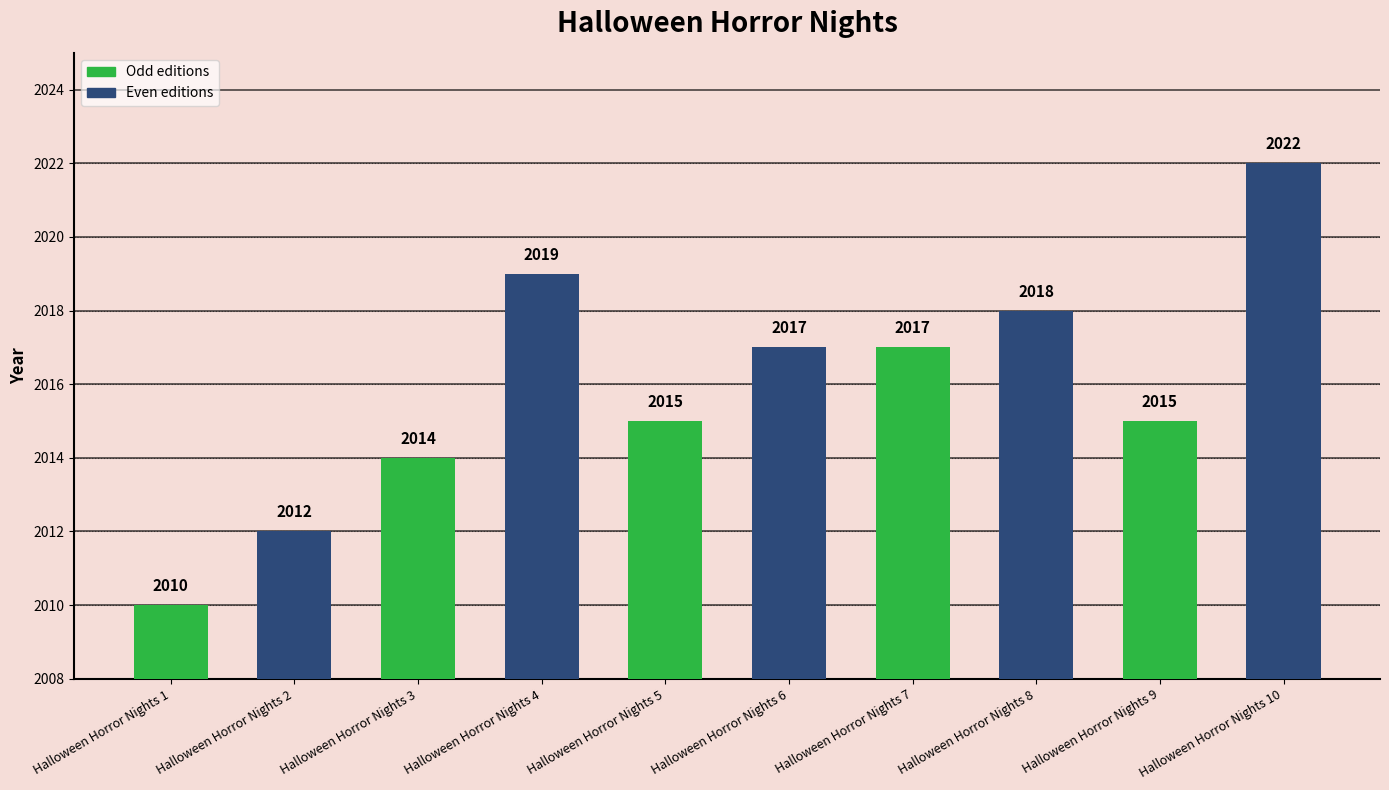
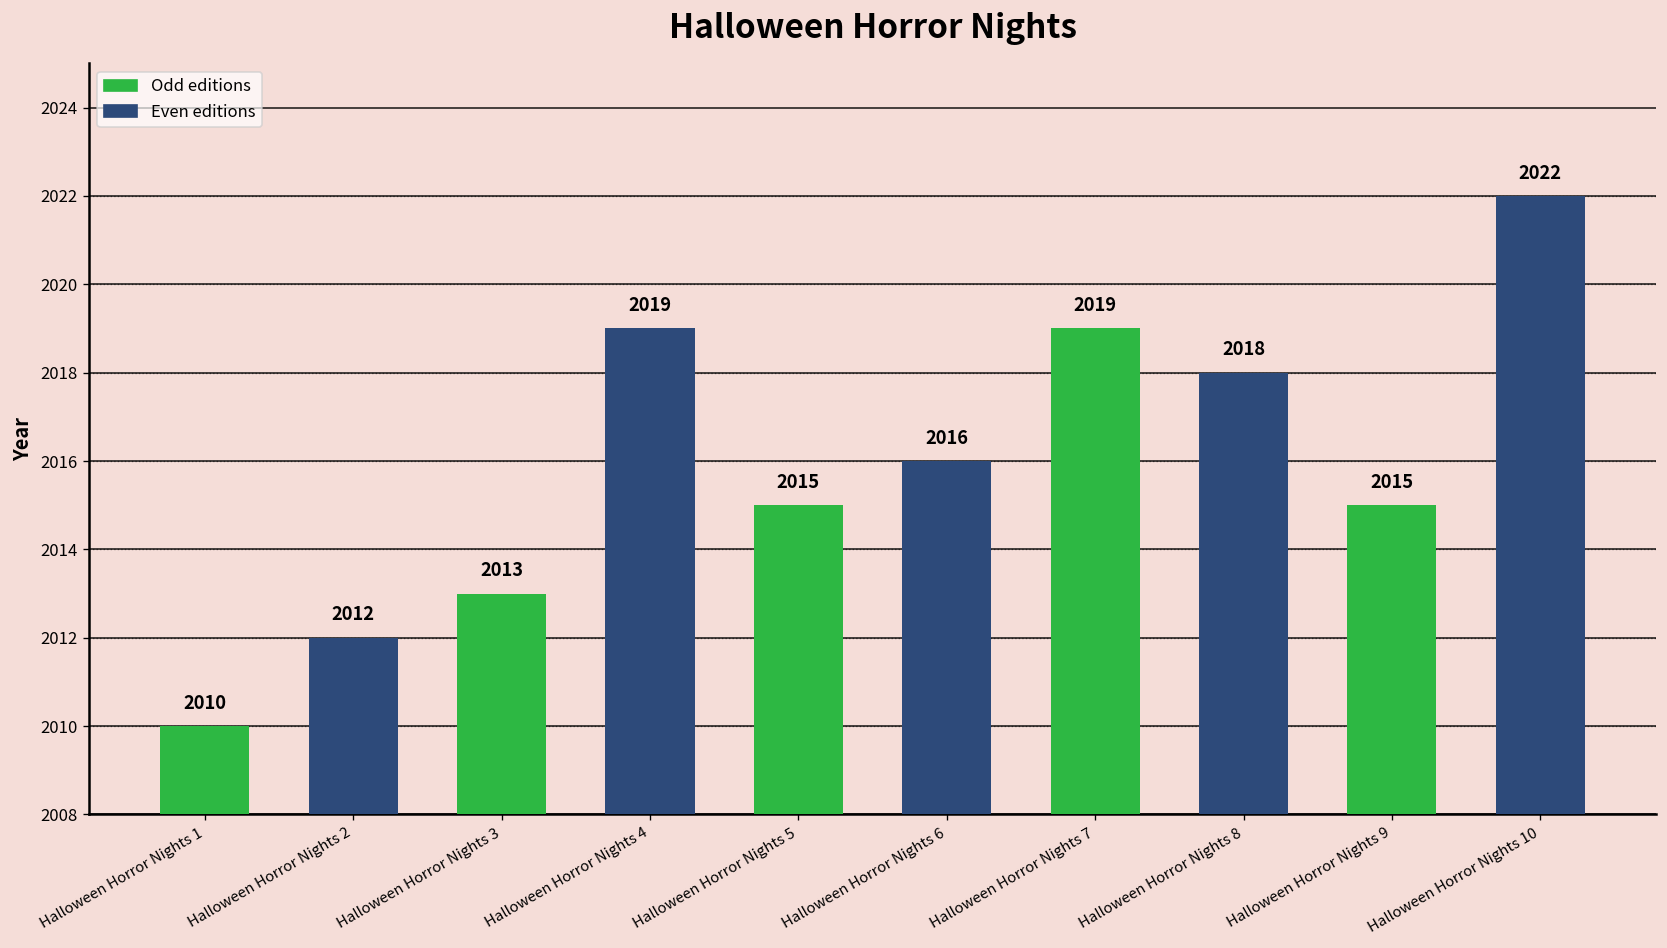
Halloween Horror Nights 3: 2014 -> 2013
Halloween Horror Nights 6: 2017 -> 2016
Halloween Horror Nights 7: 2017 -> 2019
